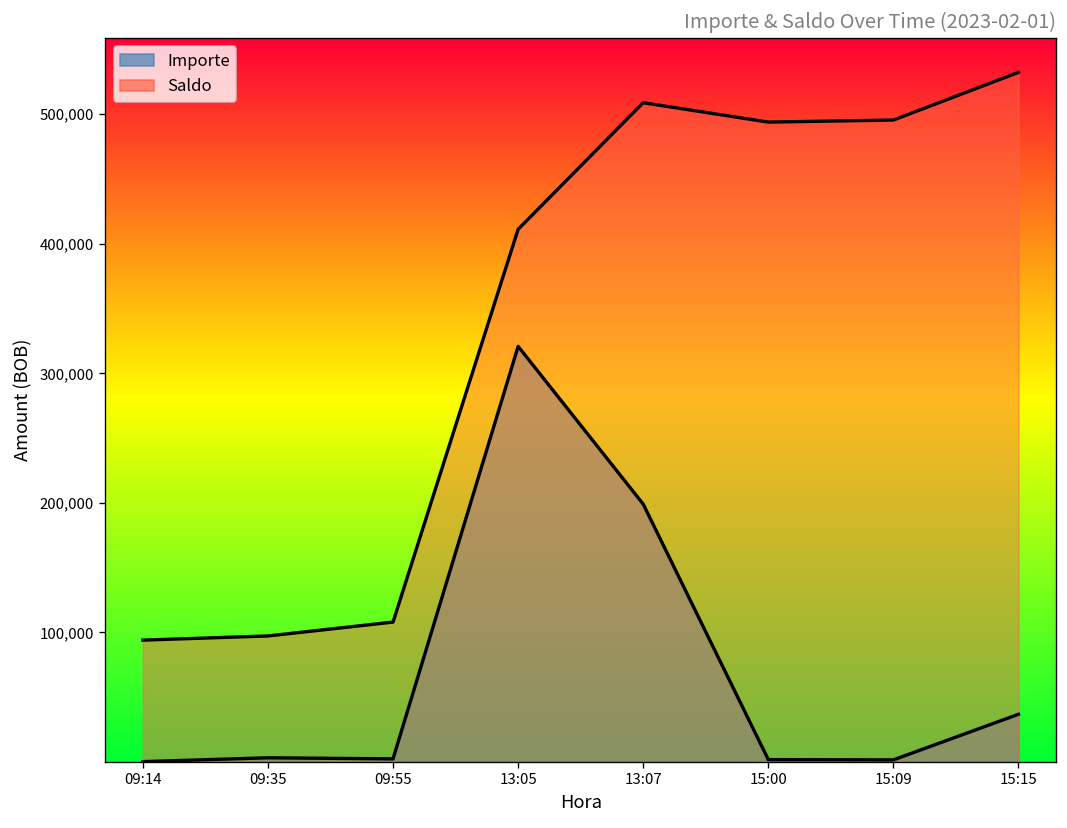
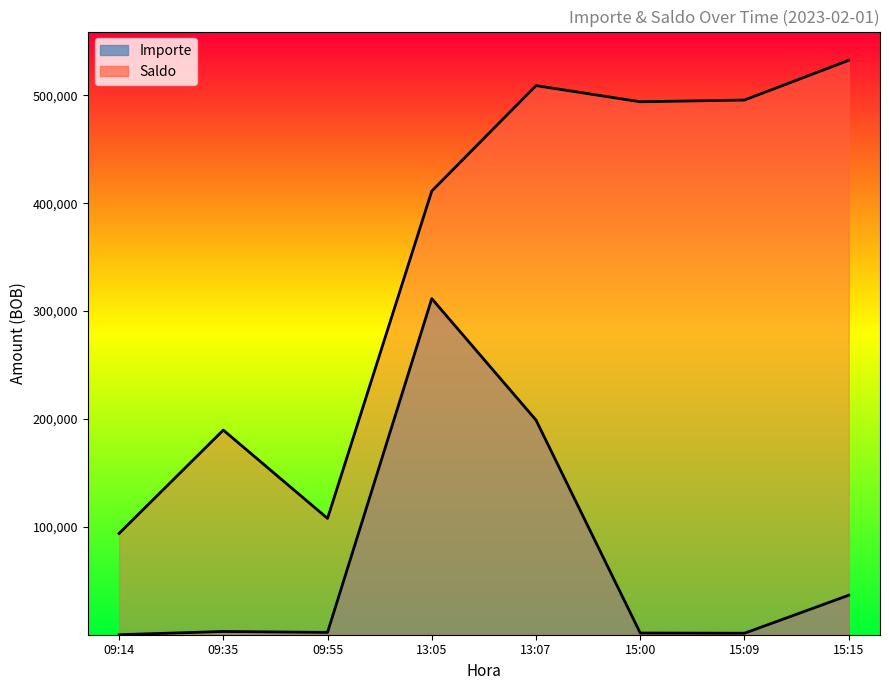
Saldo, 09:35: 97,000 -> 190,000
Importe, 13:05: 321,000 -> 312,000
